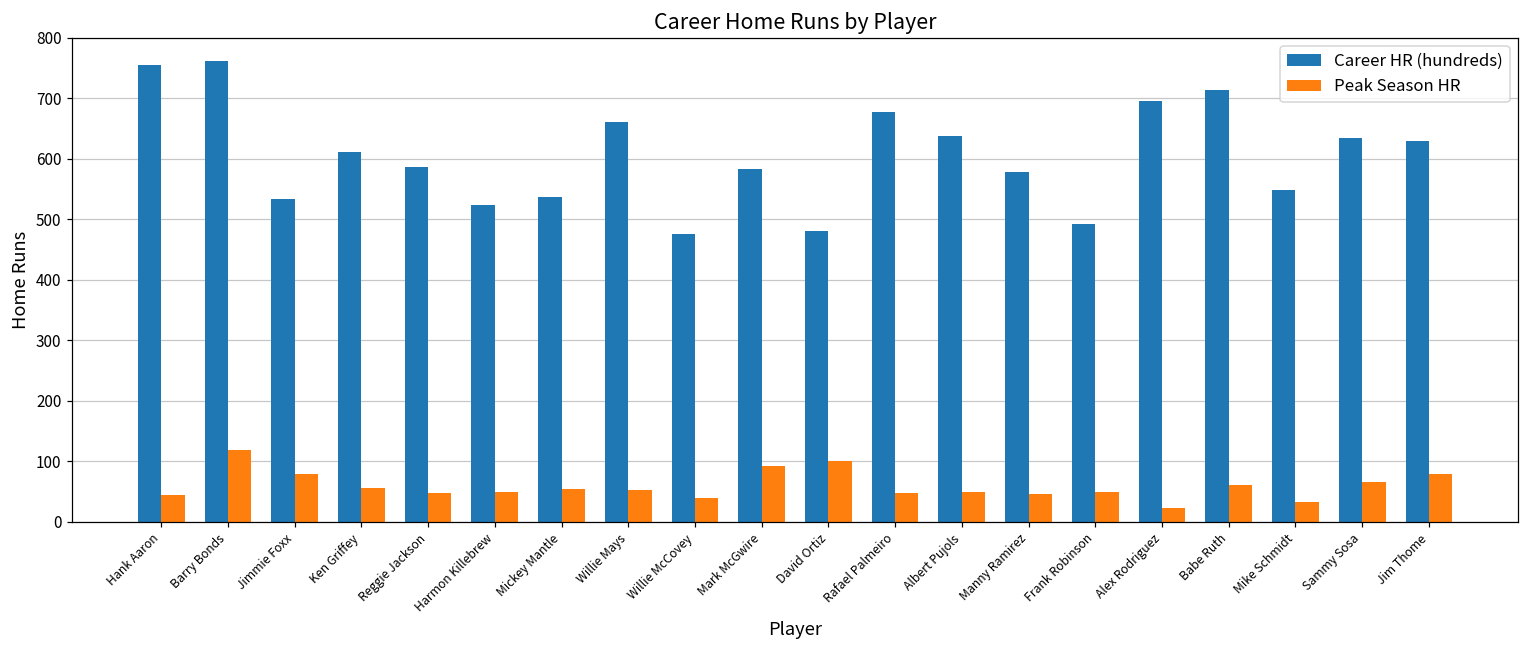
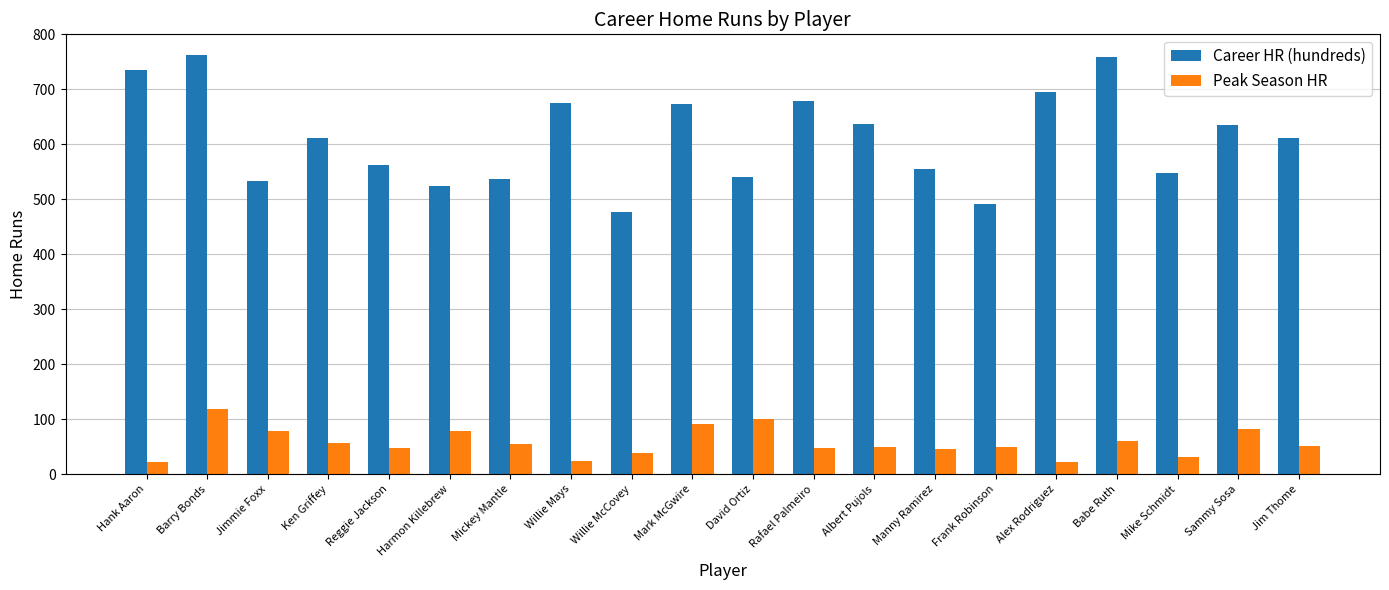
Career HR (hundreds), Hank Aaron: 760 -> 740
Peak Season HR, Hank Aaron: 40 -> 20
Career HR (hundreds), Reggie Jackson: 590 -> 560
Peak Season HR, Harmon Killebrew: 50 -> 80
Career HR (hundreds), Willie Mays: 660 -> 680
Peak Season HR, Willie Mays: 50 -> 20
Career HR (hundreds), Mark McGwire: 580 -> 670
Career HR (hundreds), David Ortiz: 480 -> 540
Career HR (hundreds), Manny Ramirez: 580 -> 560
Career HR (hundreds), Babe Ruth: 710 -> 760
Peak Season HR, Sammy Sosa: 70 -> 80
Career HR (hundreds), Jim Thome: 630 -> 610
Peak Season HR, Jim Thome: 80 -> 50
